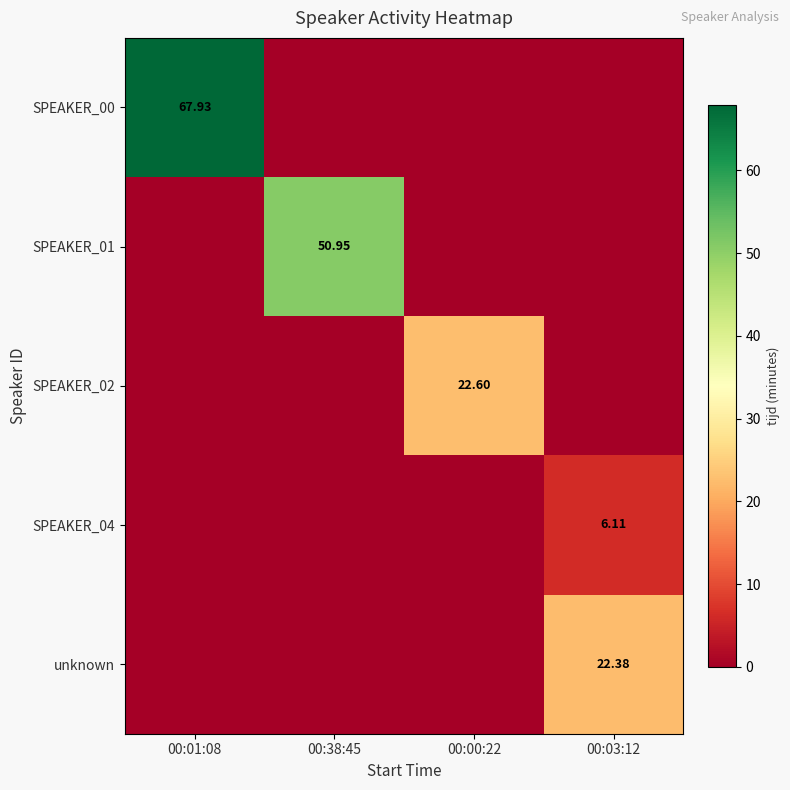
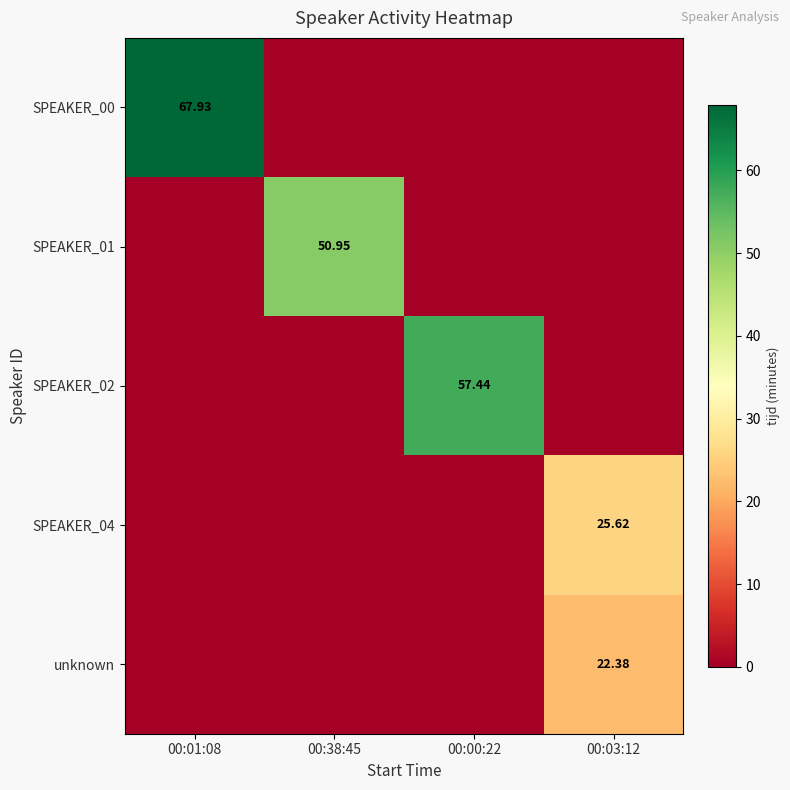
SPEAKER_02, 00:00:22: 22.60 -> 57.44
SPEAKER_04, 00:03:12: 6.11 -> 25.62
